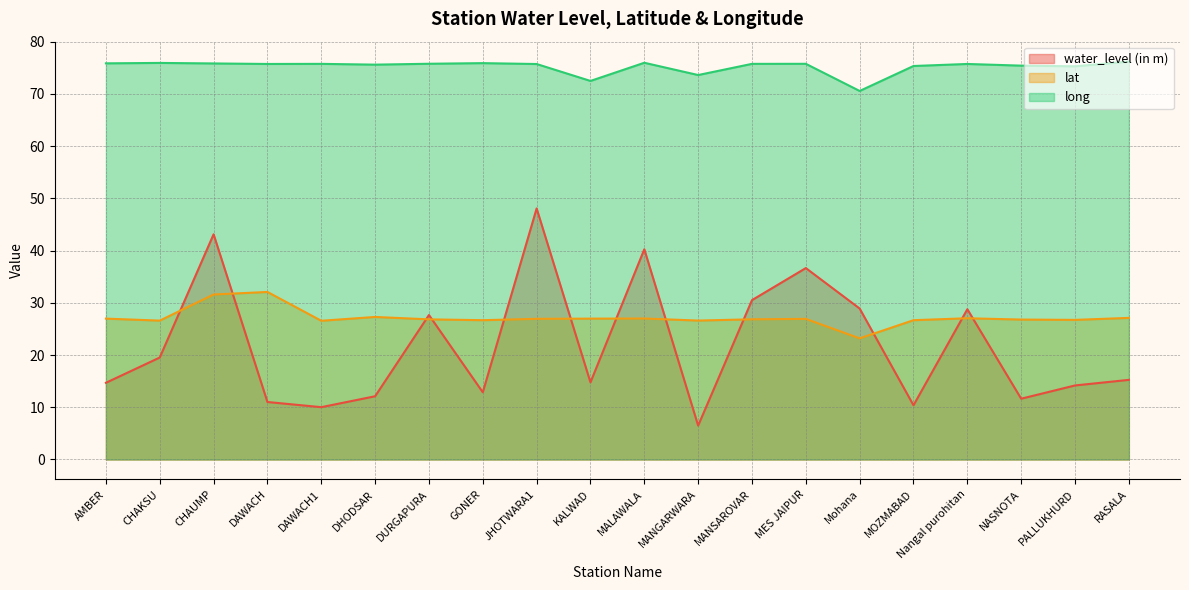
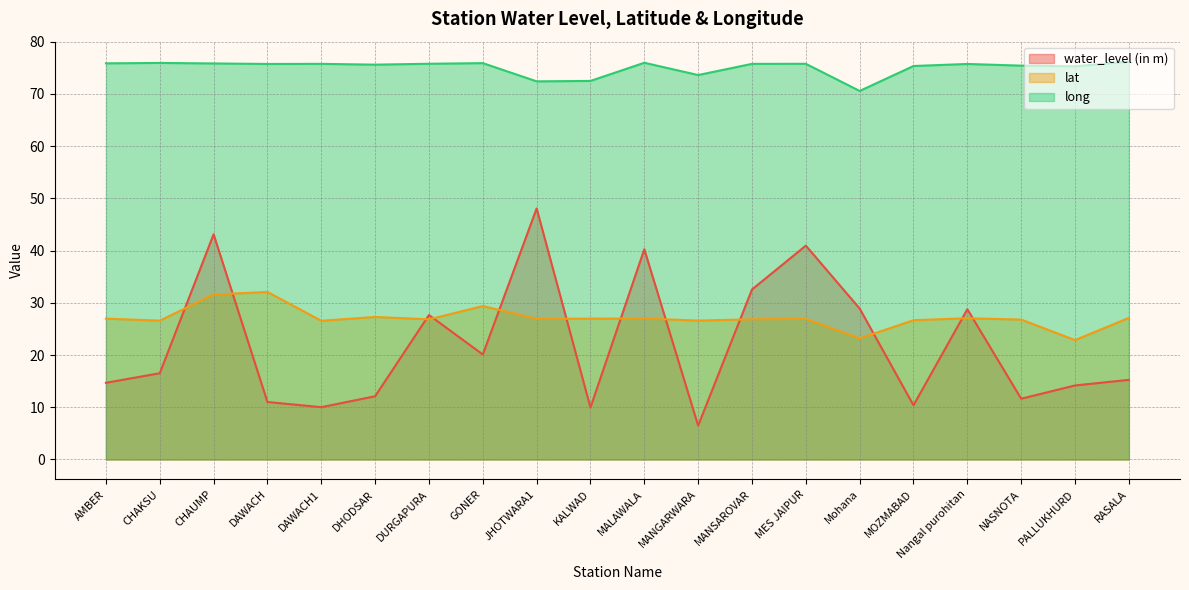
water_level (in m), CHAKSU: 20 -> 17
water_level (in m), GONER: 13 -> 20
lat, GONER: 27 -> 29
long, JHOTWARA1: 76 -> 72
water_level (in m), KALWAD: 15 -> 10
water_level (in m), MANSAROVAR: 31 -> 33
water_level (in m), MES JAIPUR: 37 -> 41
lat, PALLUKHURD: 27 -> 23
